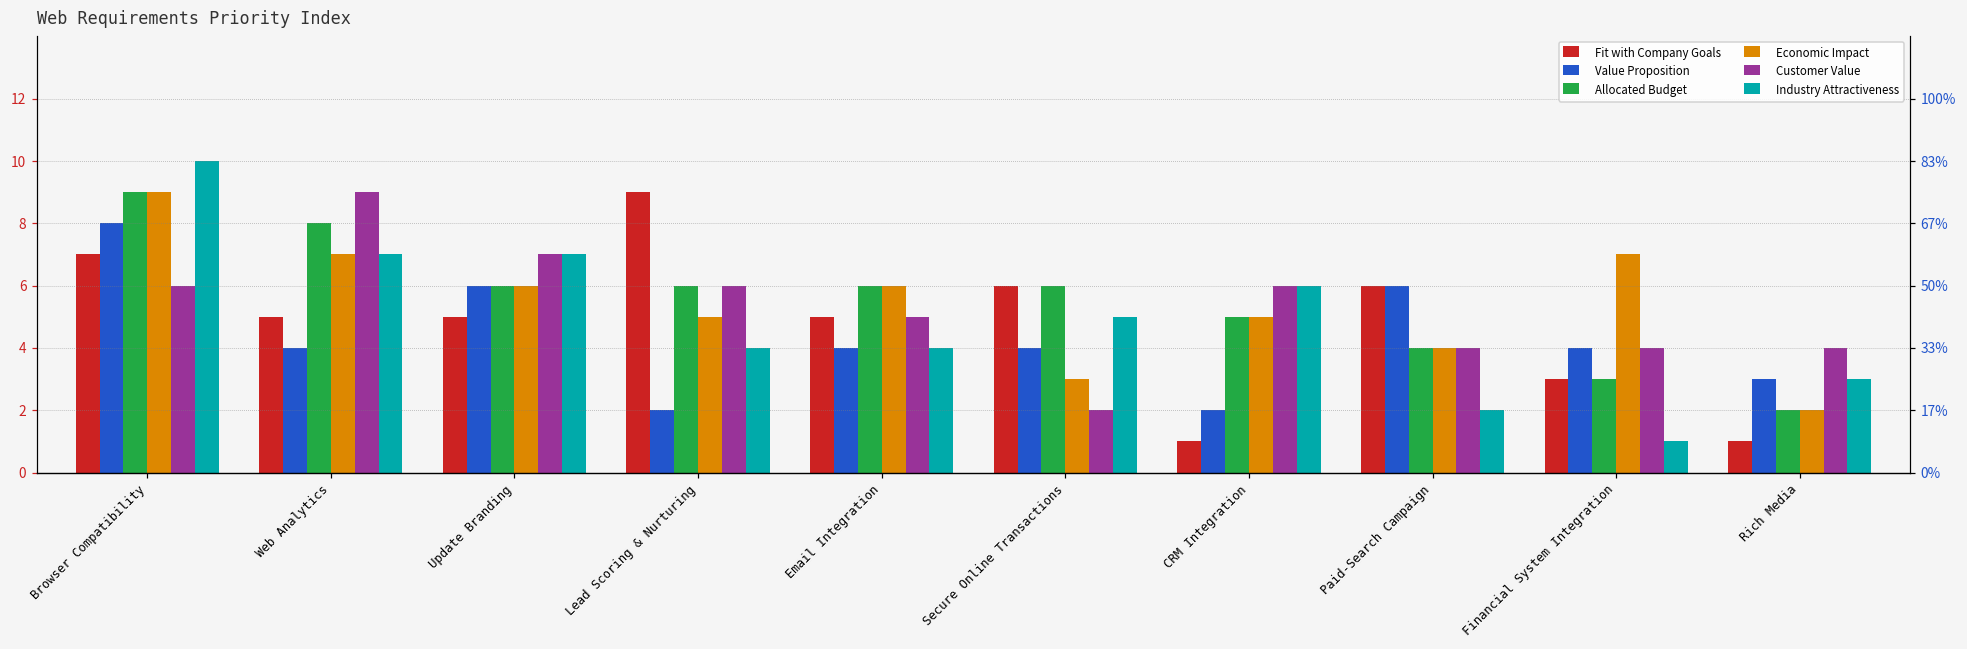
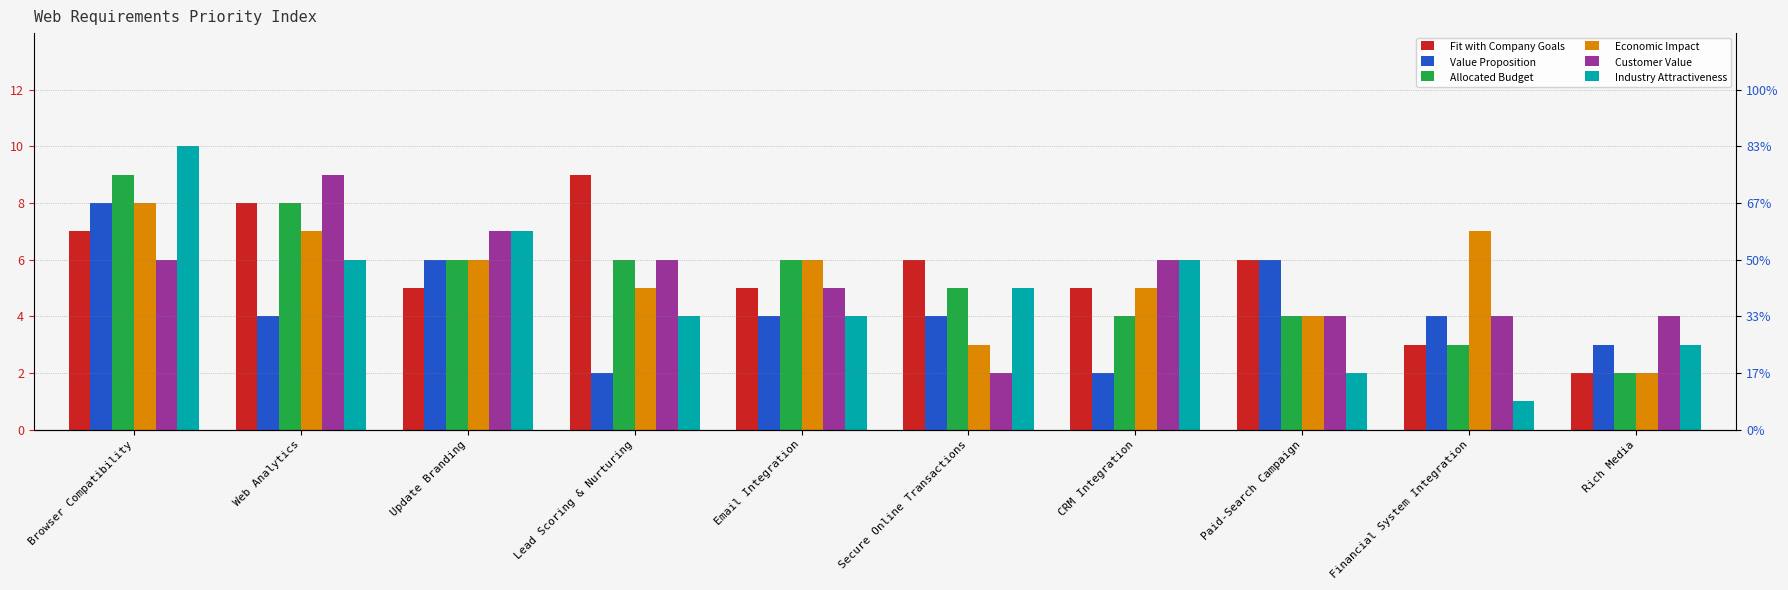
Economic Impact, Browser Compatibility: 9 -> 8
Fit with Company Goals, Web Analytics: 5 -> 8
Industry Attractiveness, Web Analytics: 7 -> 6
Allocated Budget, Secure Online Transactions: 6 -> 5
Fit with Company Goals, CRM Integration: 1 -> 5
Allocated Budget, CRM Integration: 5 -> 4
Fit with Company Goals, Rich Media: 1 -> 2
